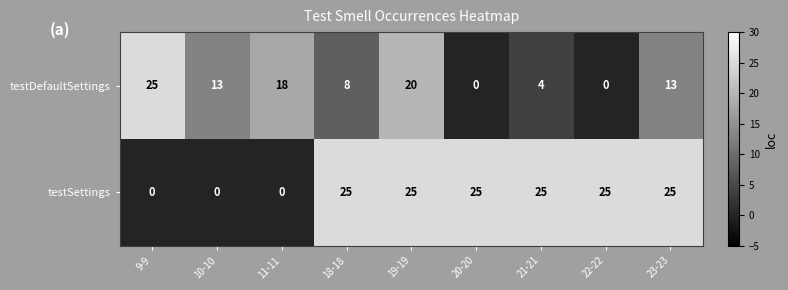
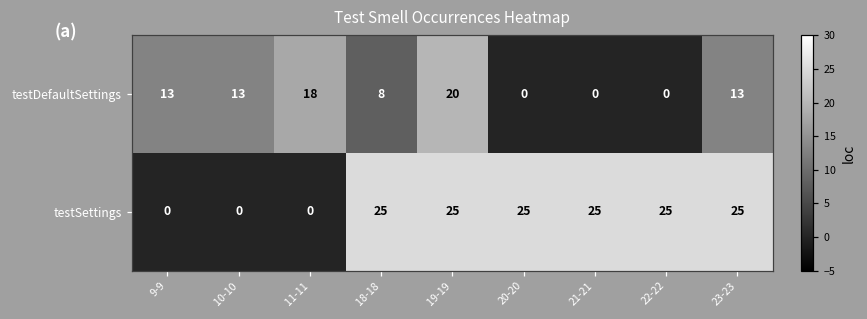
testDefaultSettings, 9-9: 25 -> 13
testDefaultSettings, 21-21: 4 -> 0
